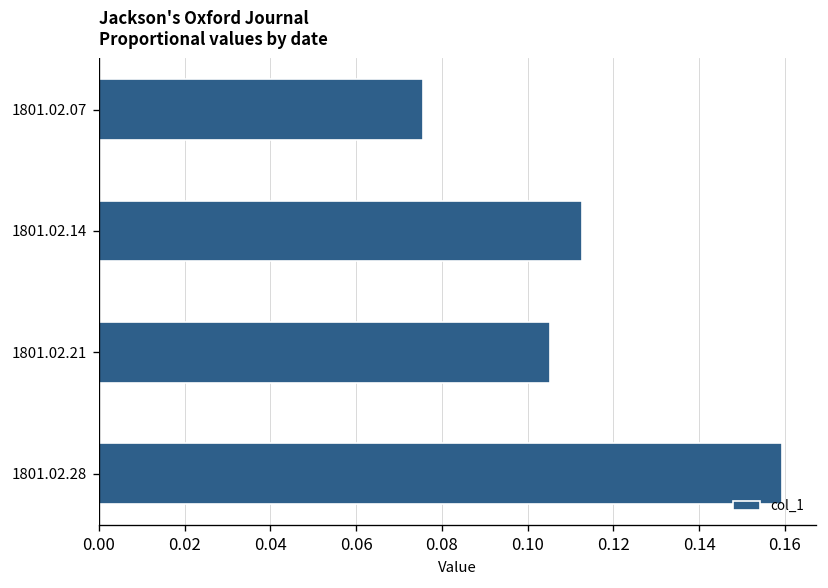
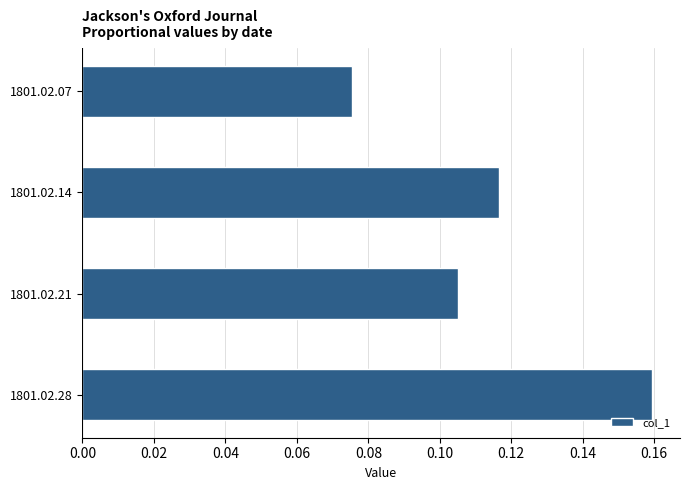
1801.02.14: 0.113 -> 0.117
